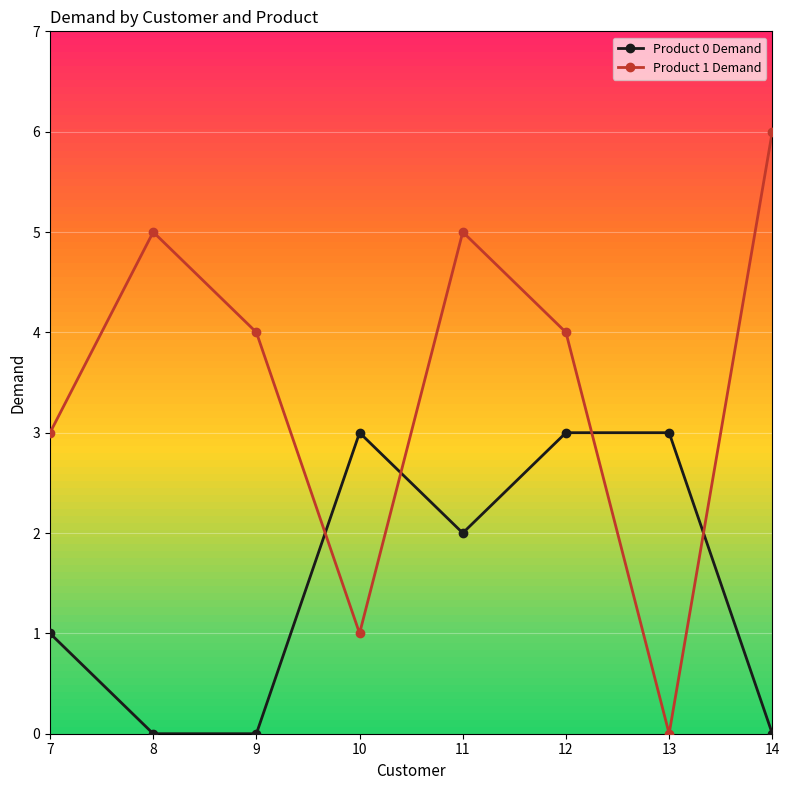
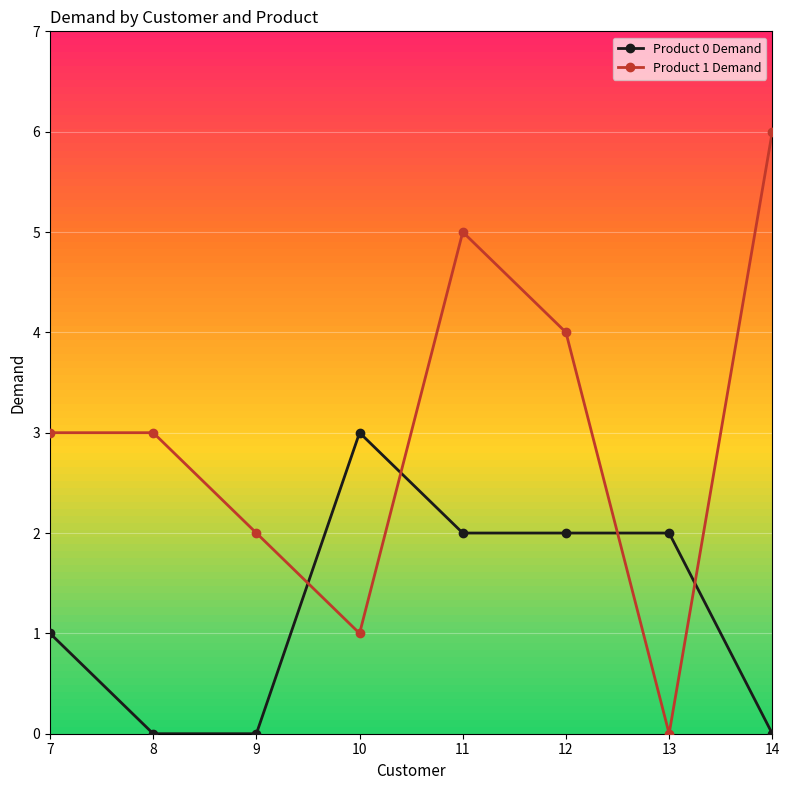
Product 1 Demand, 8: 5 -> 3
Product 1 Demand, 9: 4 -> 2
Product 0 Demand, 12: 3 -> 2
Product 0 Demand, 13: 3 -> 2
